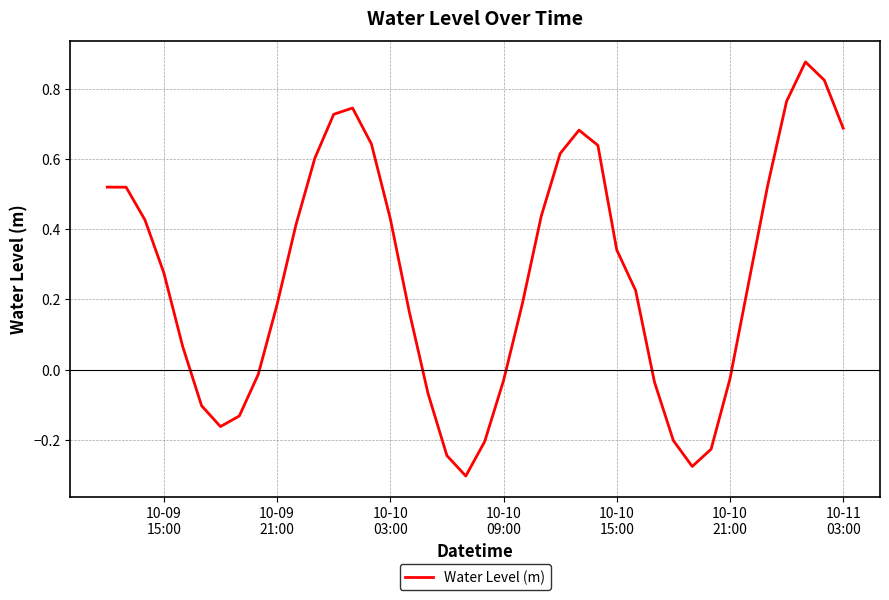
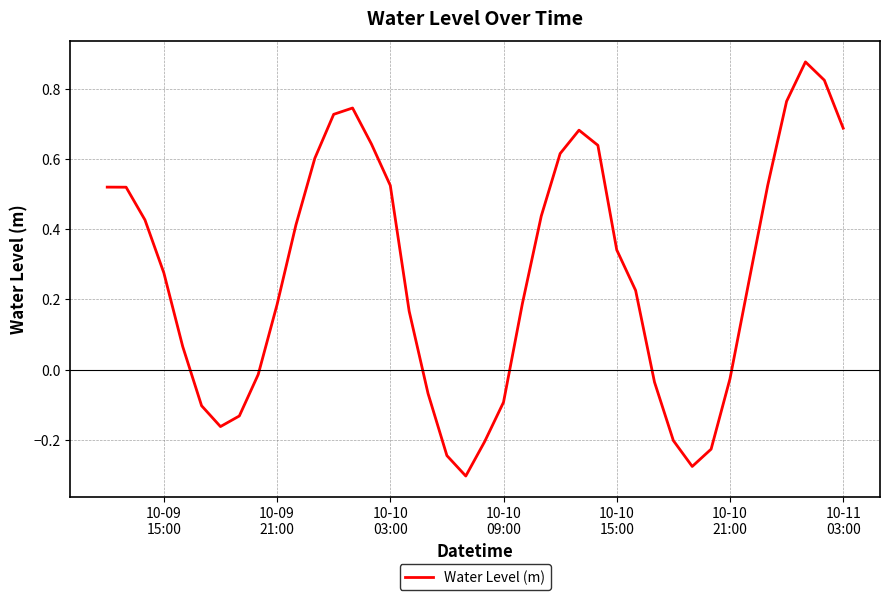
10-10 03:00: 0.43 -> 0.53
10-10 09:00: -0.03 -> -0.09
